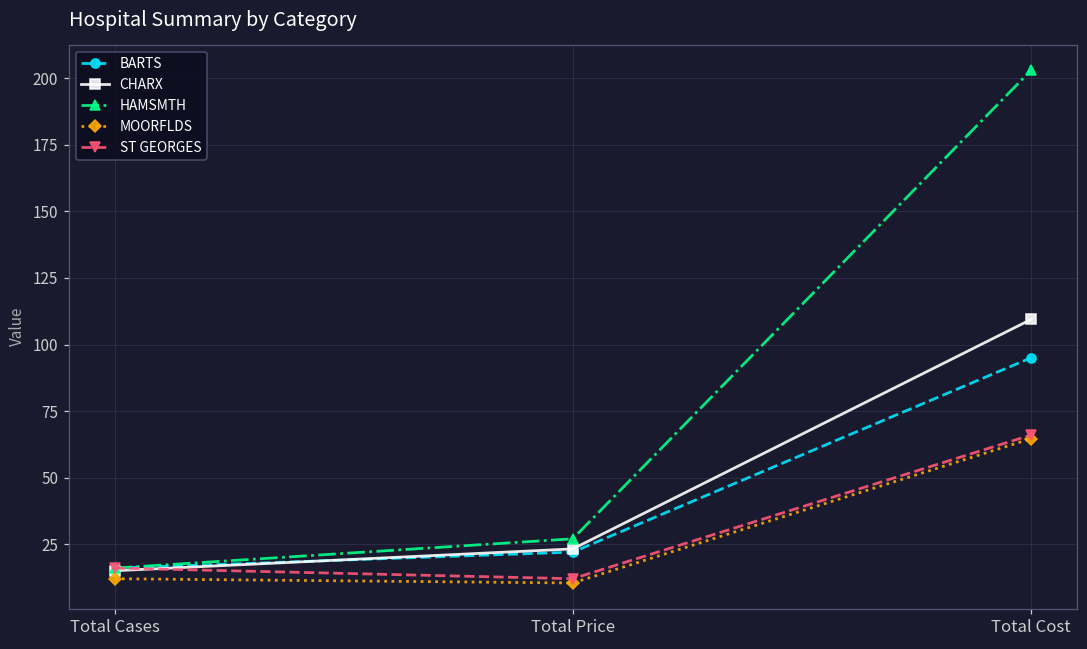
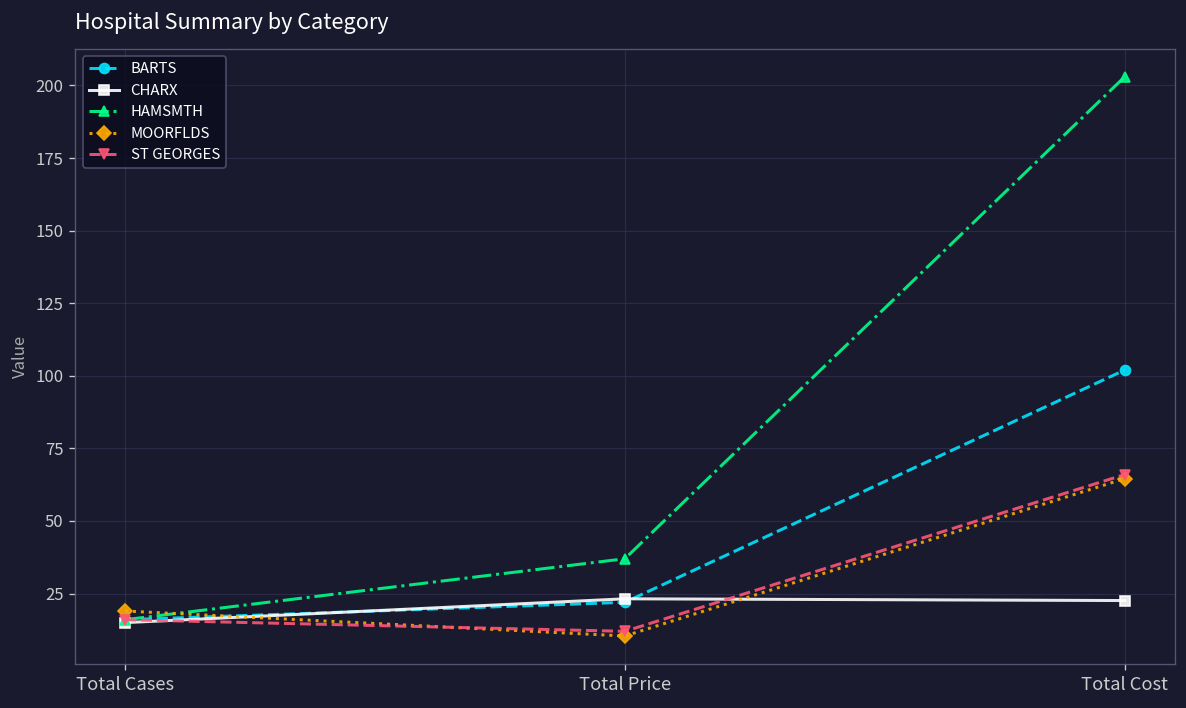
MOORFLDS, Total Cases: 12 -> 19
HAMSMTH, Total Price: 27 -> 37
BARTS, Total Cost: 95 -> 102
CHARX, Total Cost: 109 -> 23
